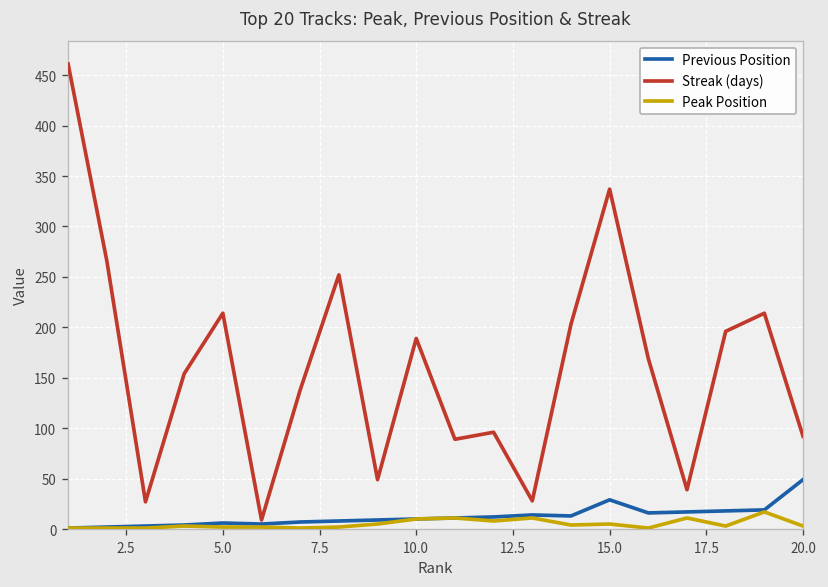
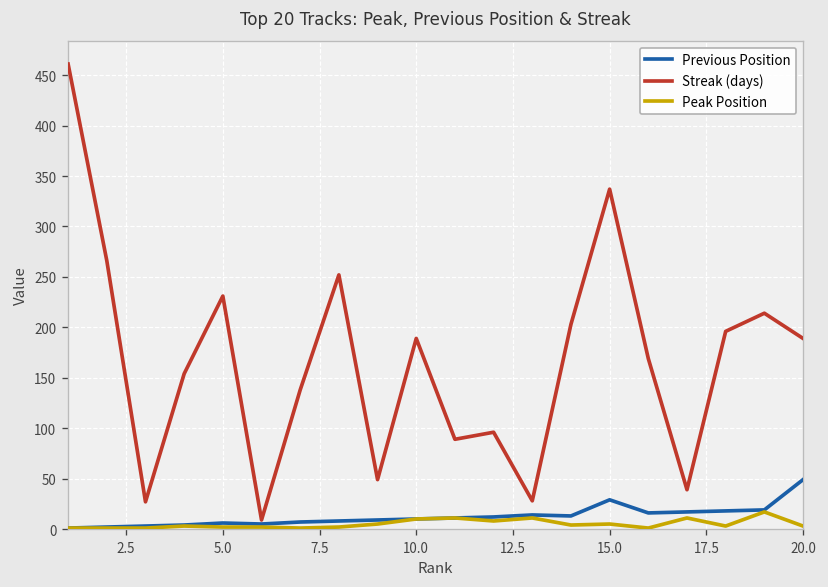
Streak (days), 5.0: 210 -> 230
Streak (days), 20.0: 90 -> 190
